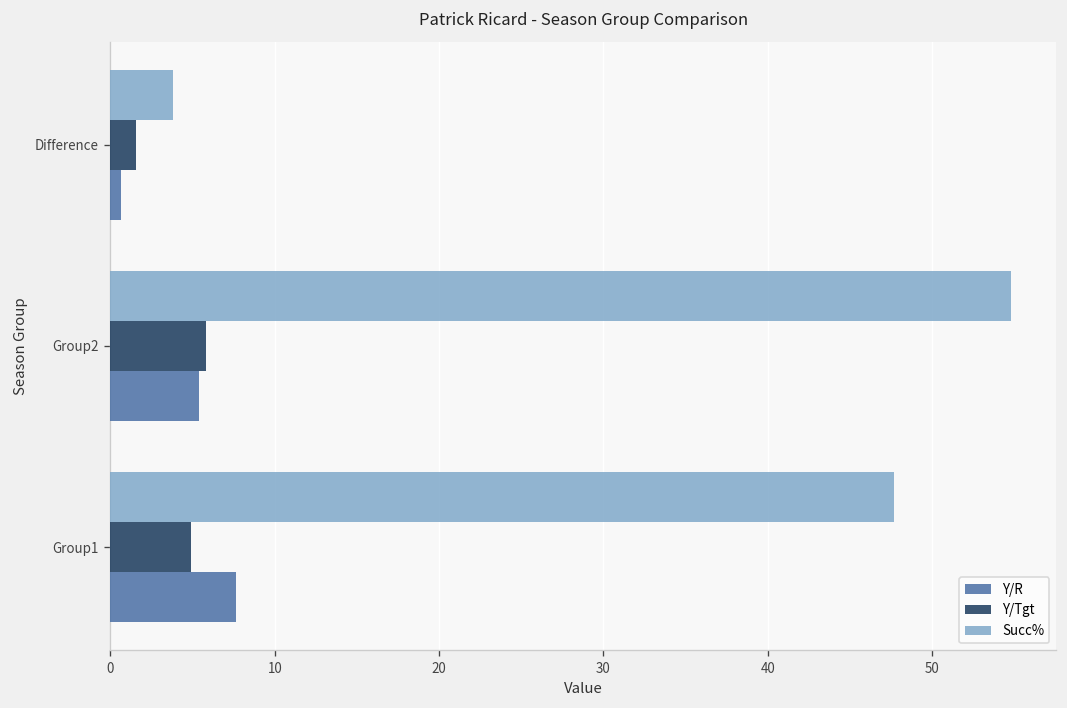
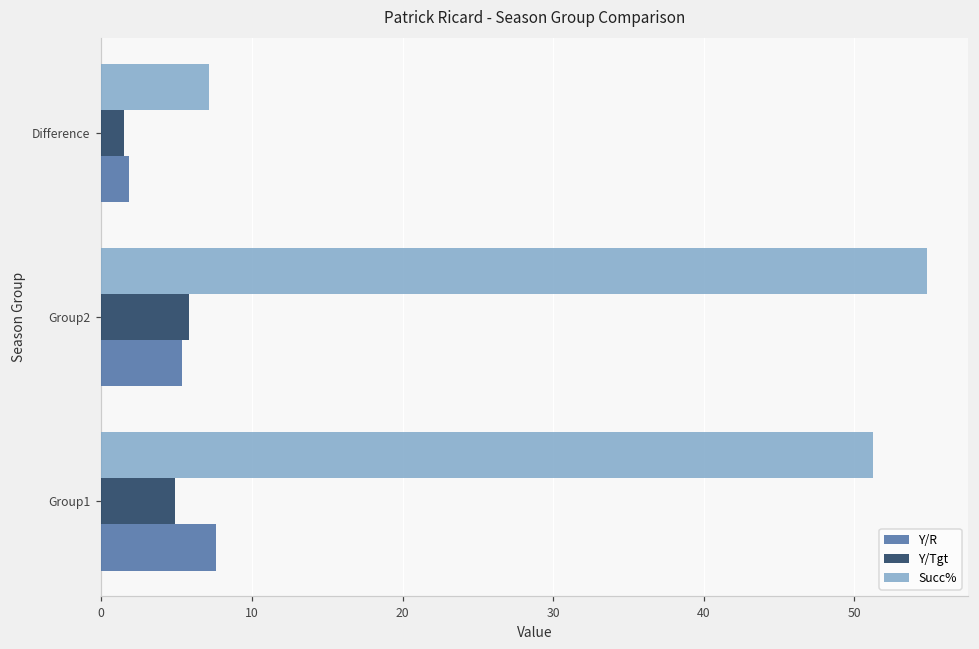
Succ%, Difference: 3.8 -> 7.1
Y/R, Difference: 0.7 -> 1.9
Succ%, Group1: 47.7 -> 51.3
